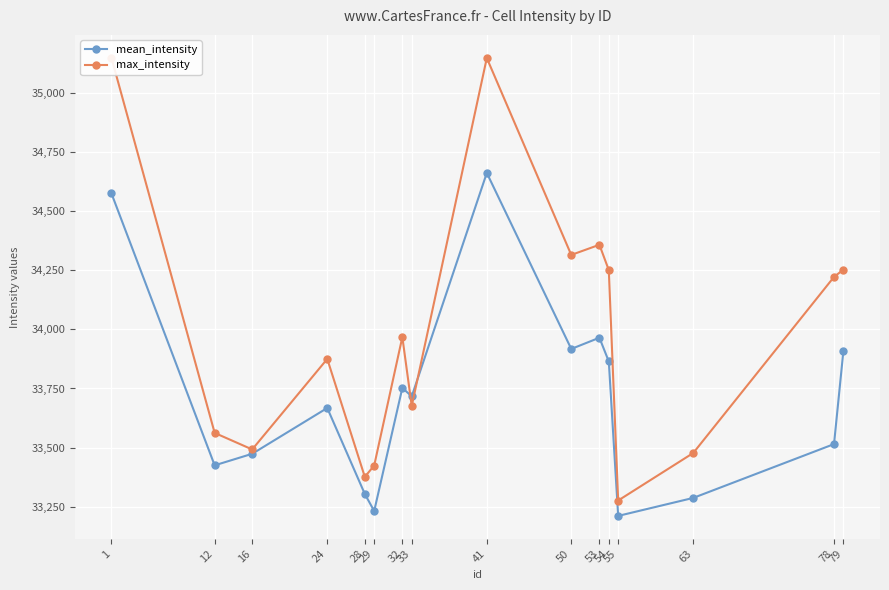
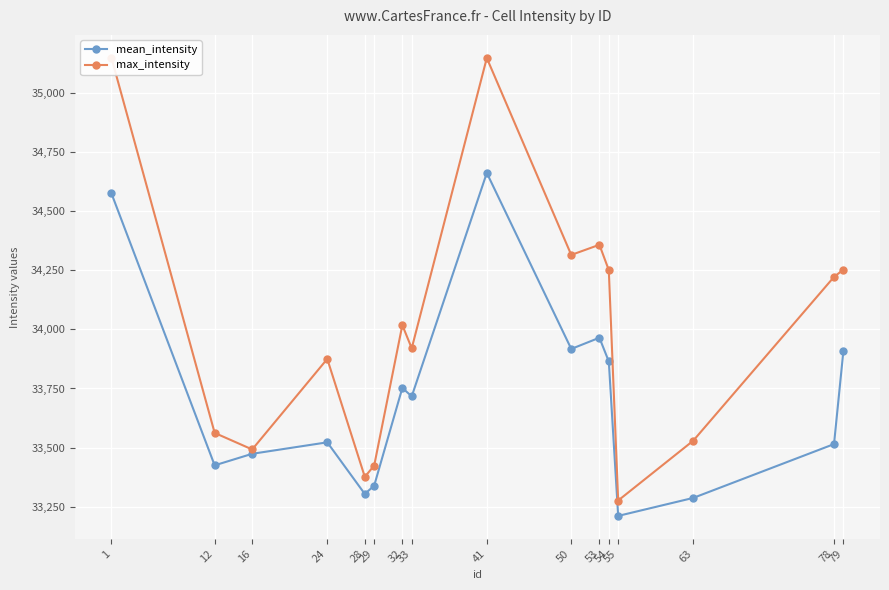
mean_intensity, 24: 33,670 -> 33,520
mean_intensity, 29: 33,230 -> 33,340
max_intensity, 32: 33,970 -> 34,020
max_intensity, 33: 33,680 -> 33,920
max_intensity, 63: 33,480 -> 33,530
